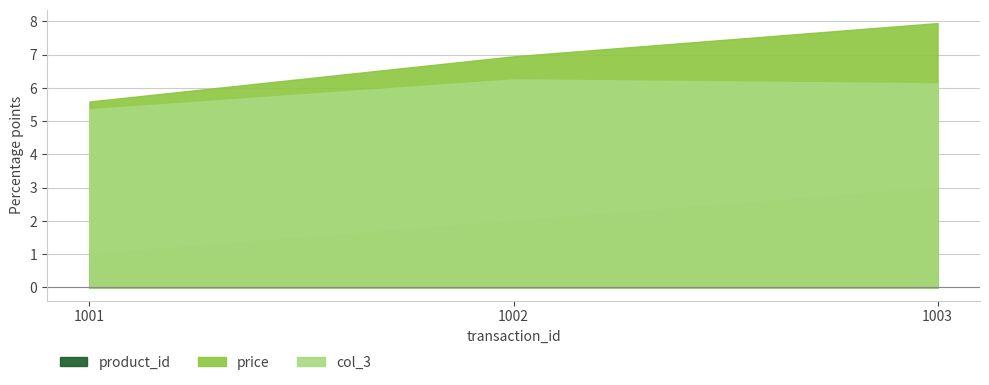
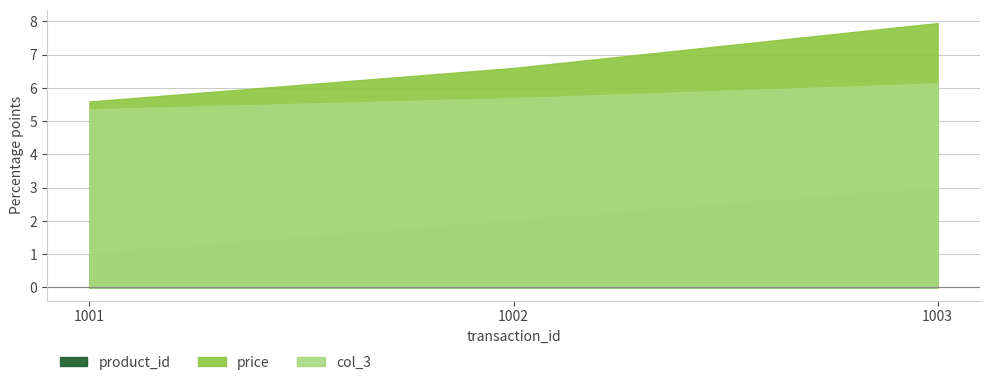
price, 1002: 7.0 -> 6.6
col_3, 1002: 6.3 -> 5.7
